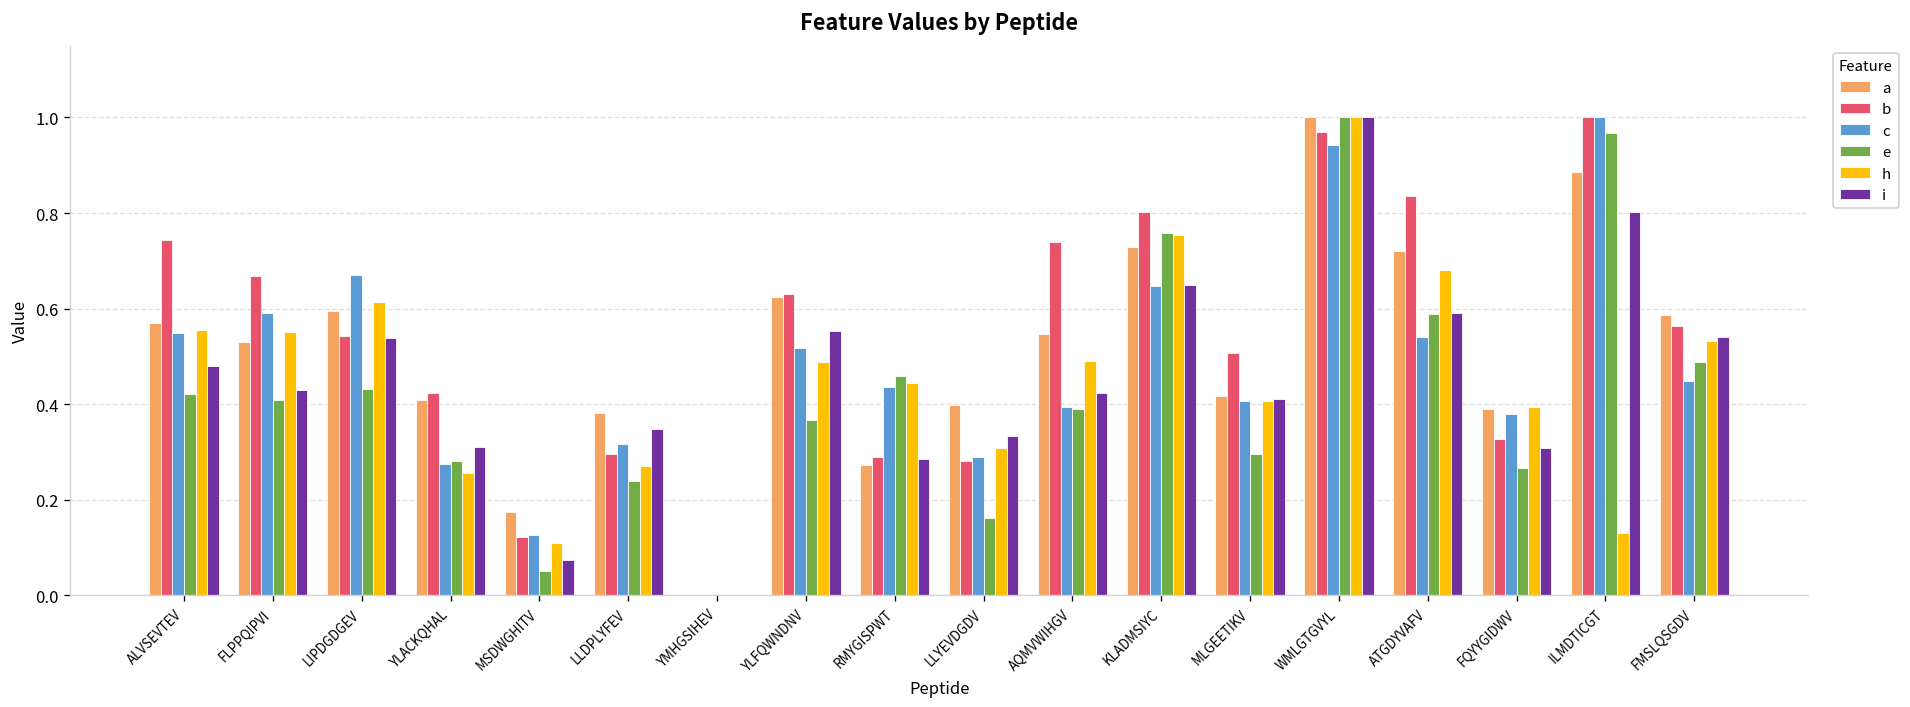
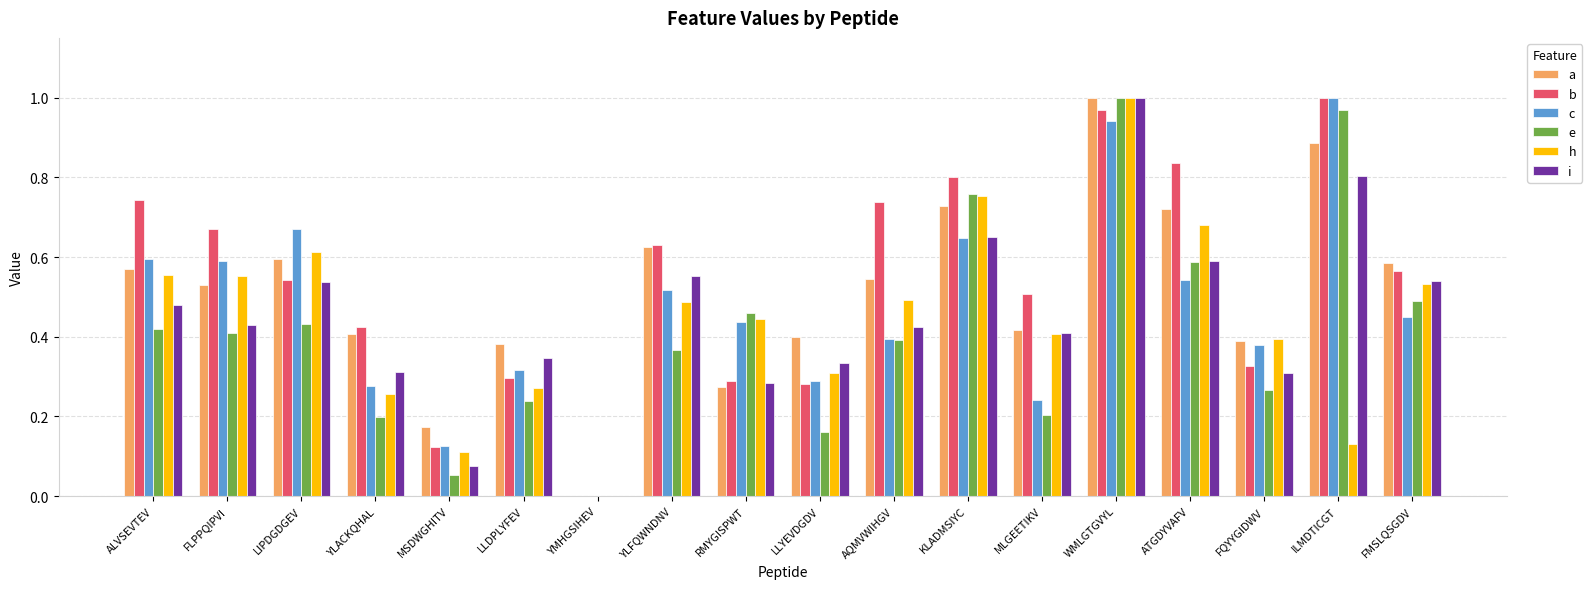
c, ALVSEVTEV: 0.55 -> 0.60
e, YLACKQHAL: 0.28 -> 0.20
c, MLGEETIKV: 0.41 -> 0.24
e, MLGEETIKV: 0.30 -> 0.20
